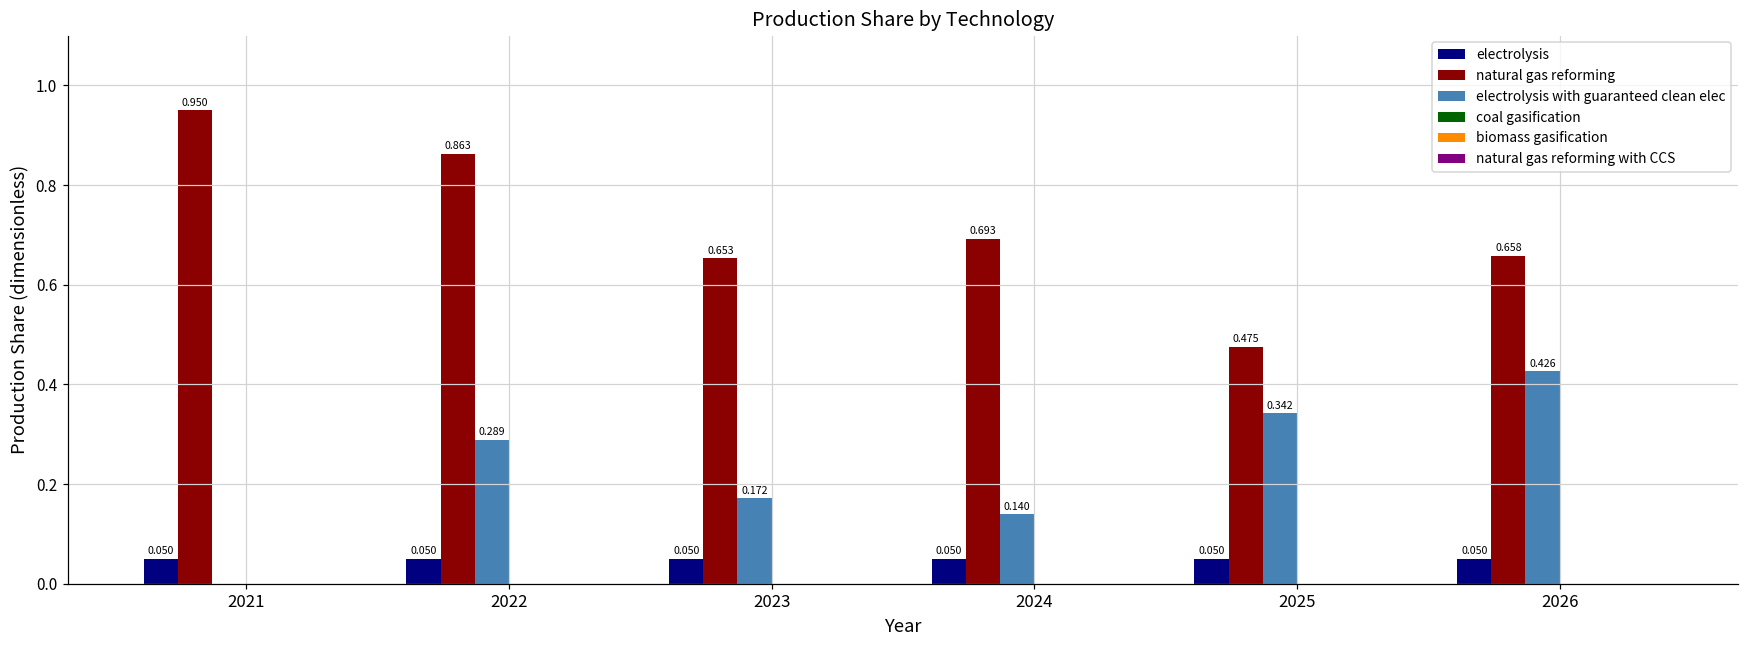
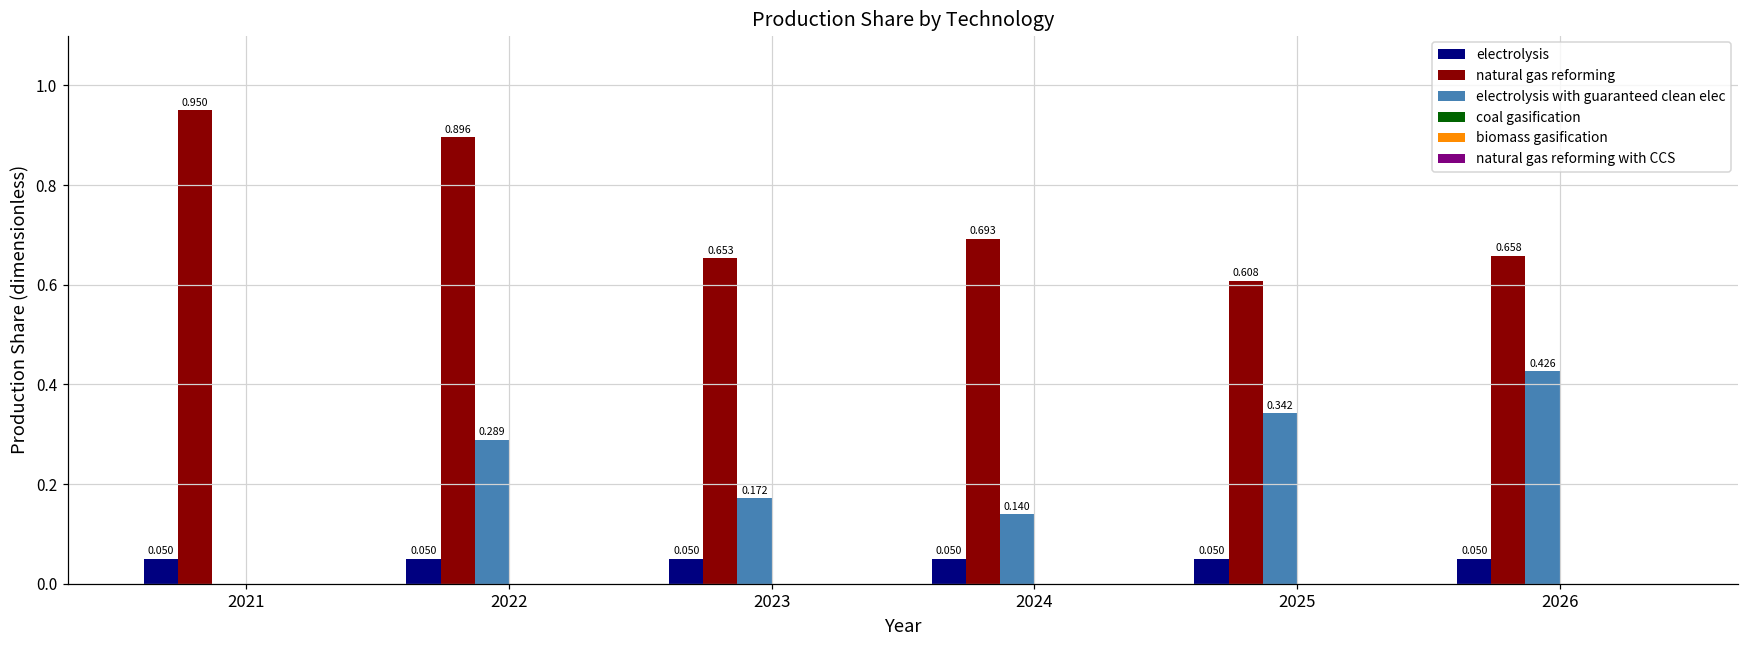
natural gas reforming, 2022: 0.863 -> 0.896
natural gas reforming, 2025: 0.475 -> 0.608
